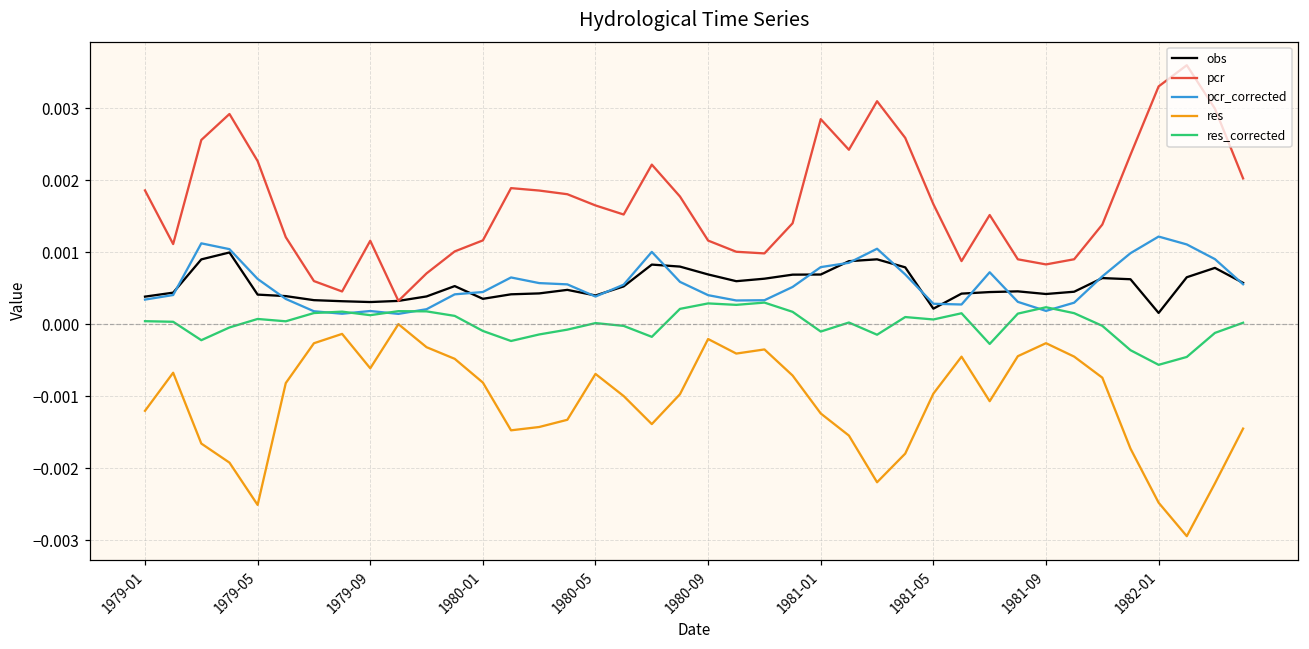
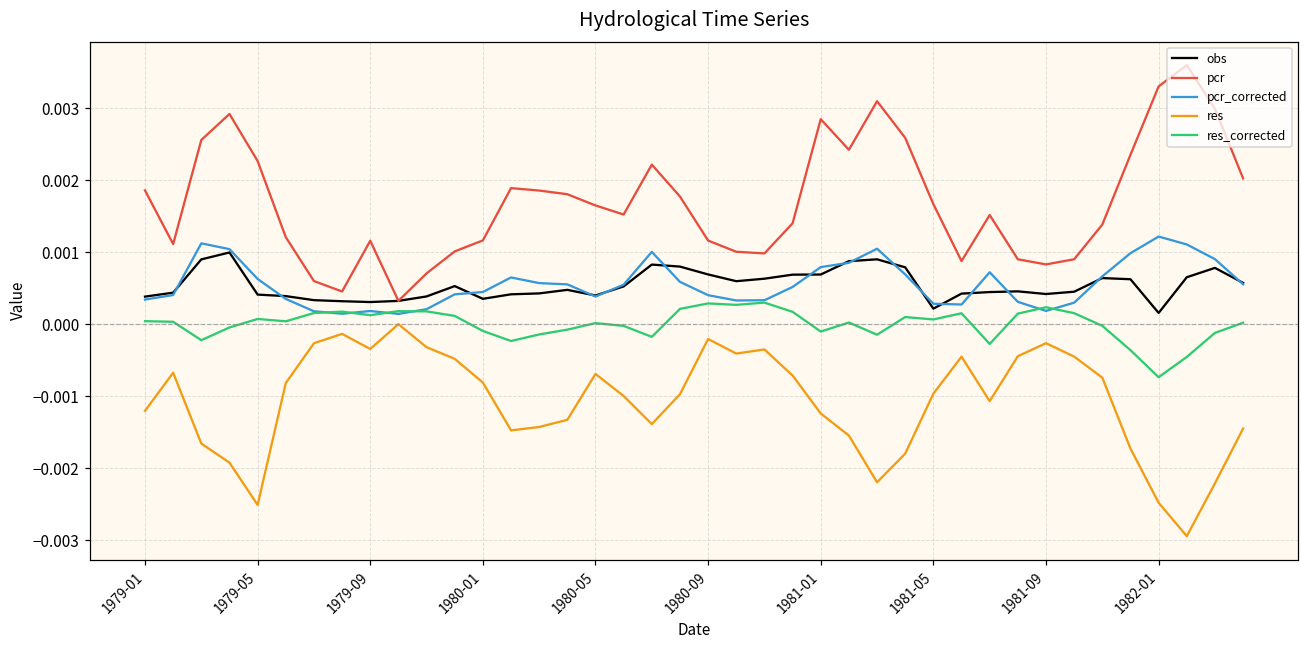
res, 1979-09: -0.0006 -> -0.0003
res_corrected, 1982-01: -0.0006 -> -0.0007
